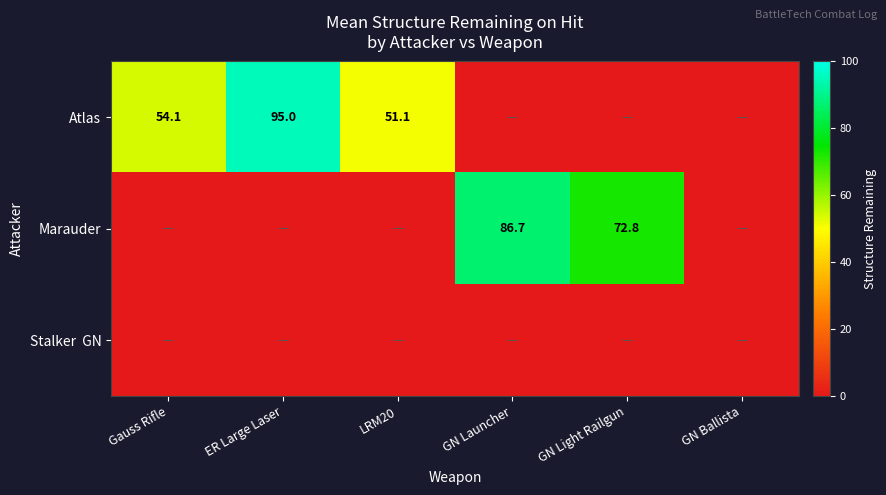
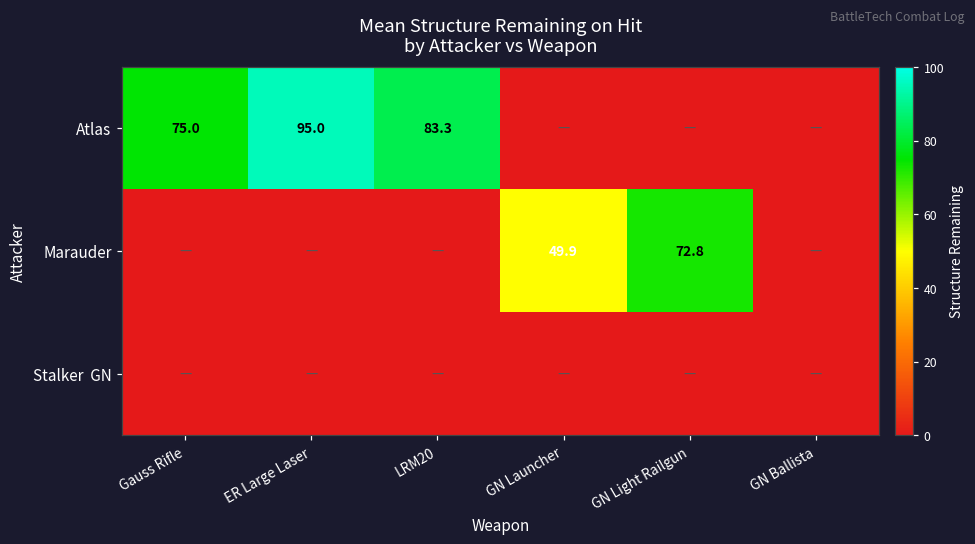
Atlas, Gauss Rifle: 54.1 -> 75.0
Atlas, LRM20: 51.1 -> 83.3
Marauder, GN Launcher: 86.7 -> 49.9
